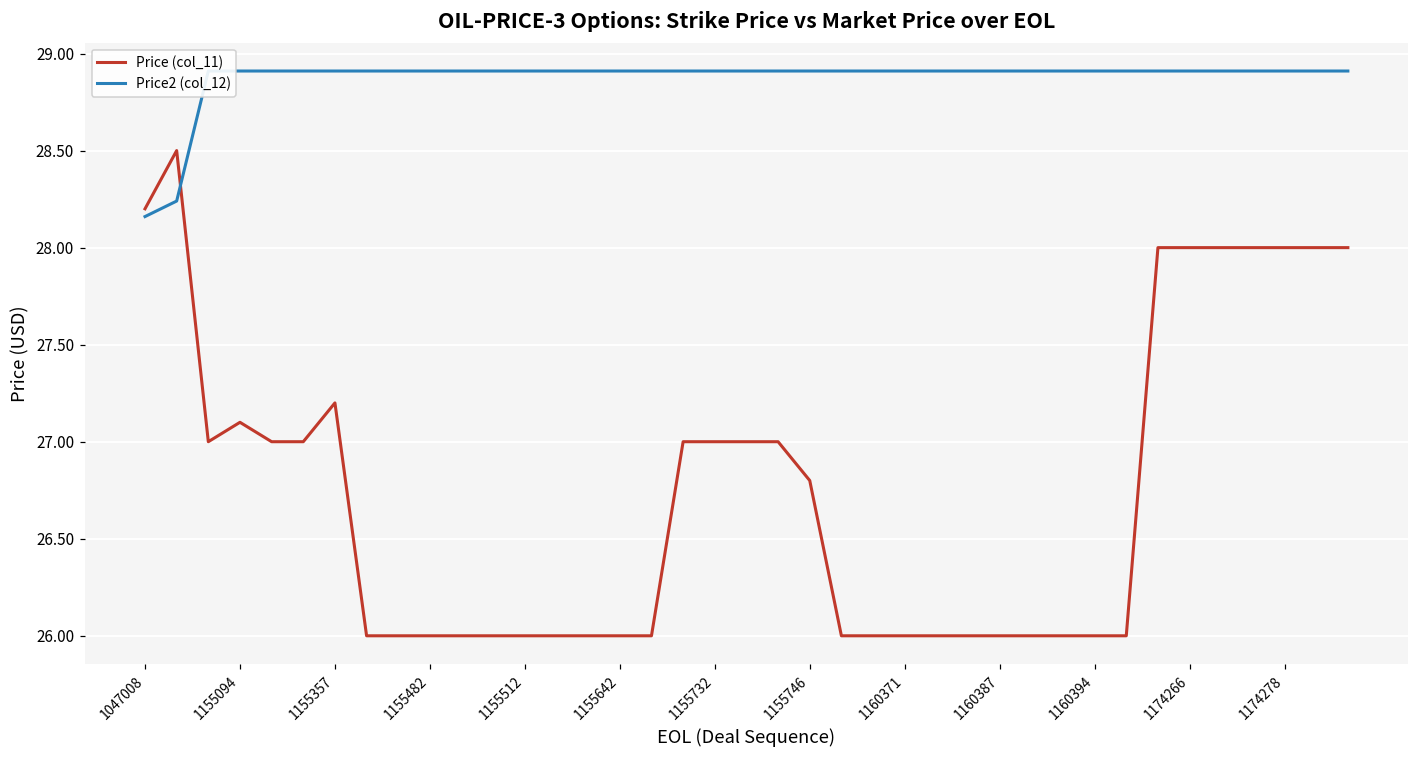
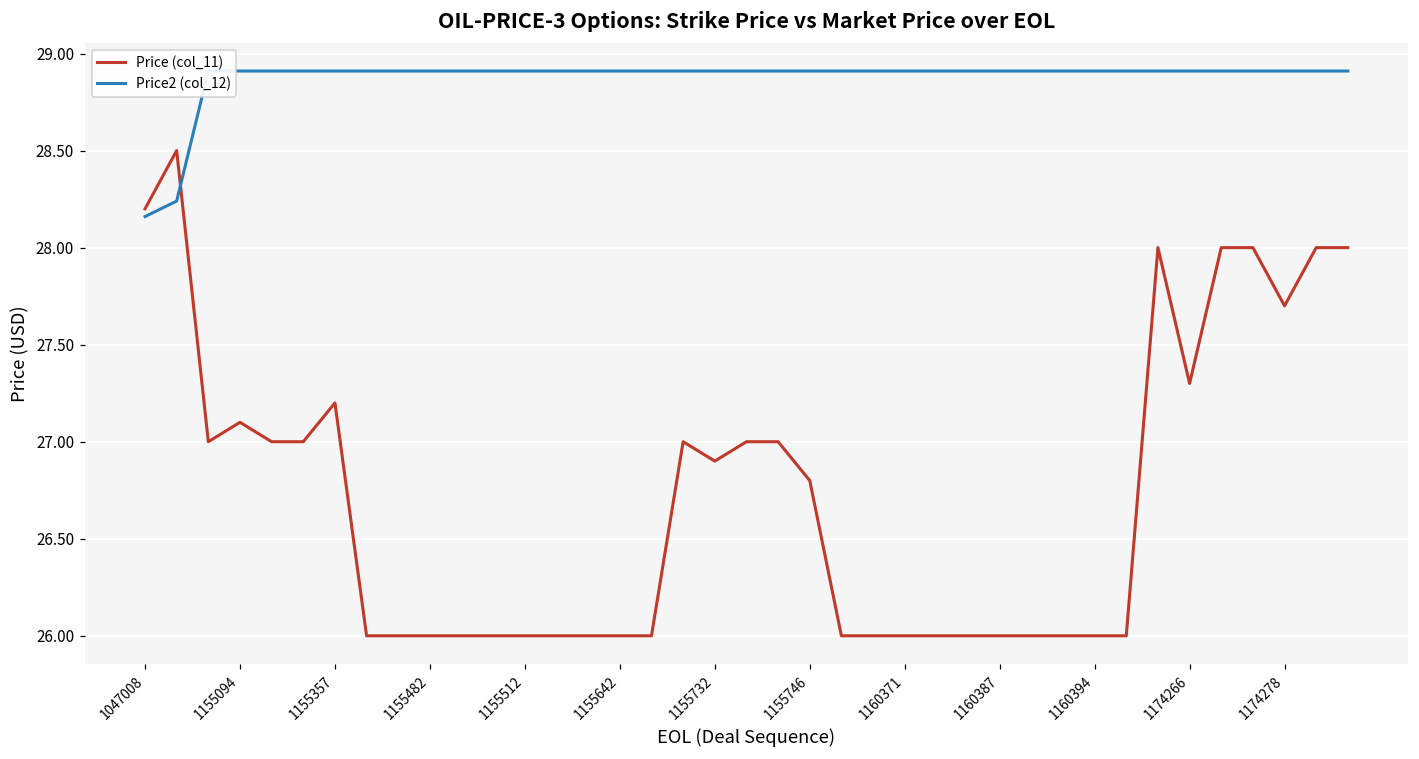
Price (col_11), 1155732: 27.0 -> 26.9
Price (col_11), 1174266: 28.0 -> 27.3
Price (col_11), 1174278: 28.0 -> 27.7
